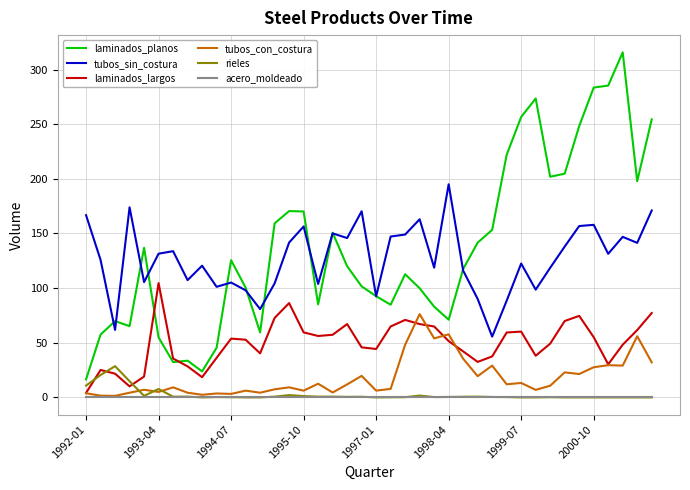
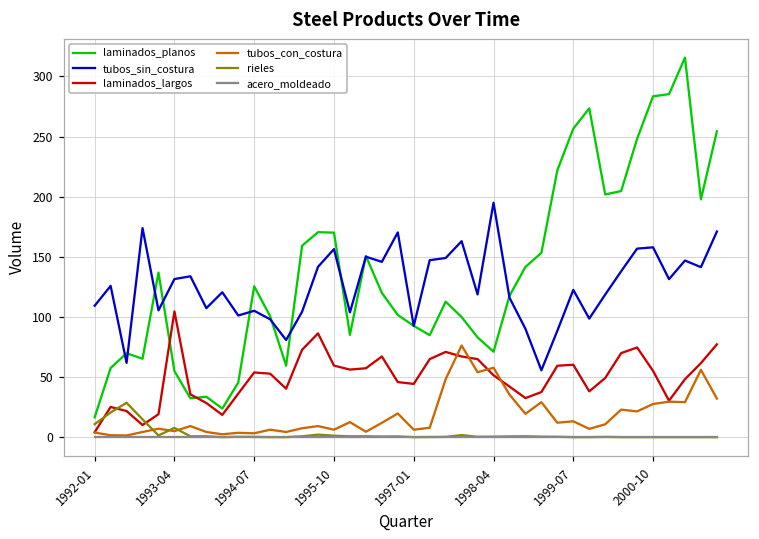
tubos_sin_costura, 1992-01: 167 -> 109
